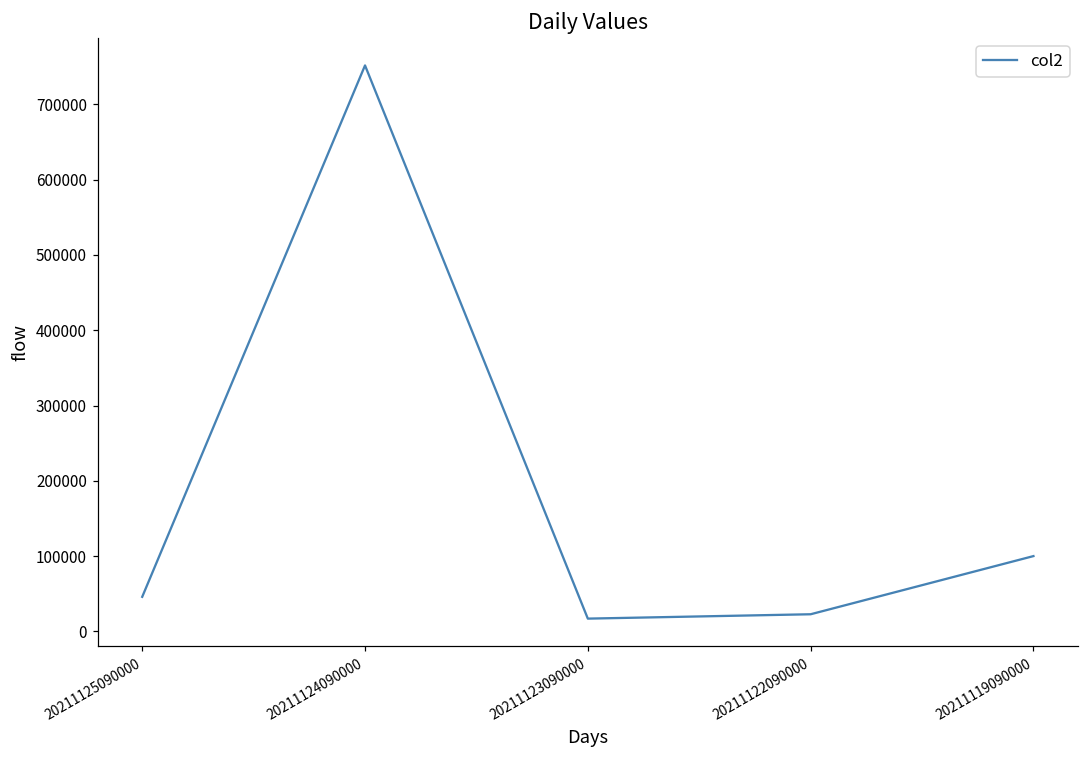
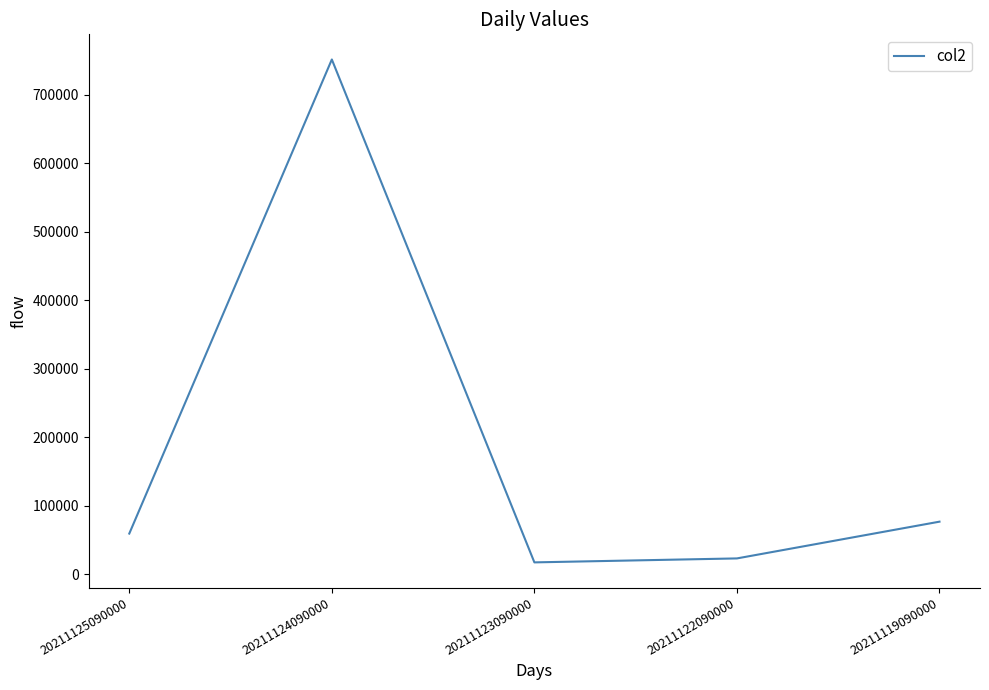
20211125090000: 50000 -> 60000
20211119090000: 100000 -> 80000
